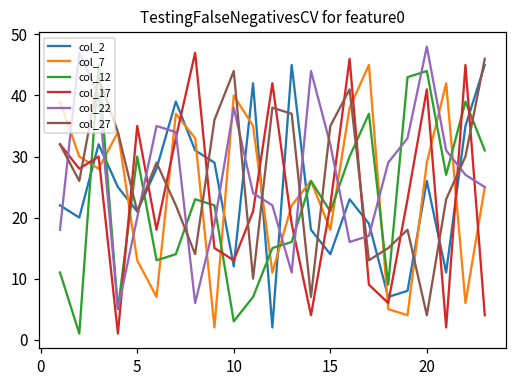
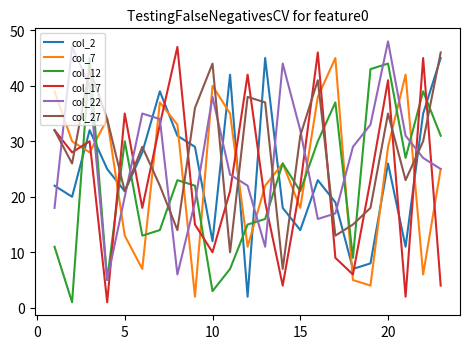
col_17, 10: 13 -> 10
col_27, 15: 35 -> 31
col_27, 20: 4 -> 35
